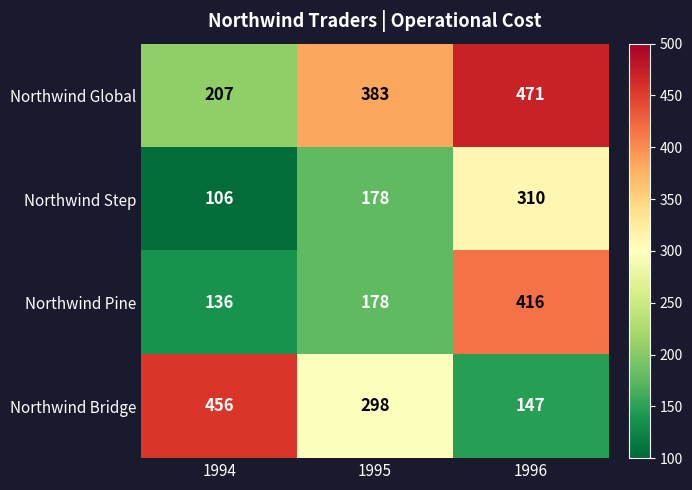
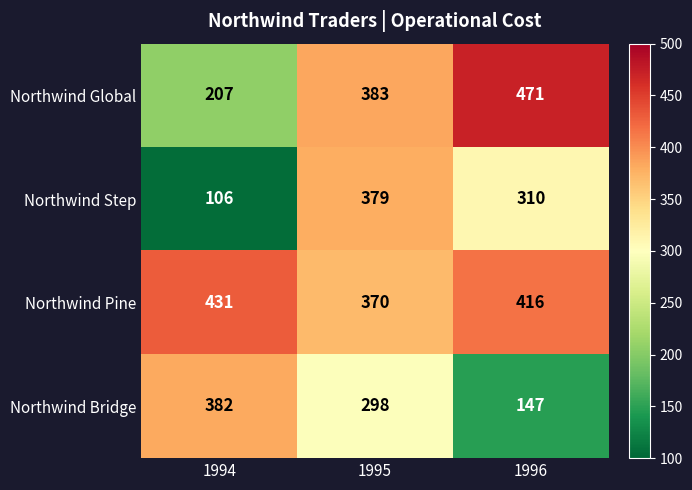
Northwind Step, 1995: 178 -> 379
Northwind Pine, 1994: 136 -> 431
Northwind Pine, 1995: 178 -> 370
Northwind Bridge, 1994: 456 -> 382
